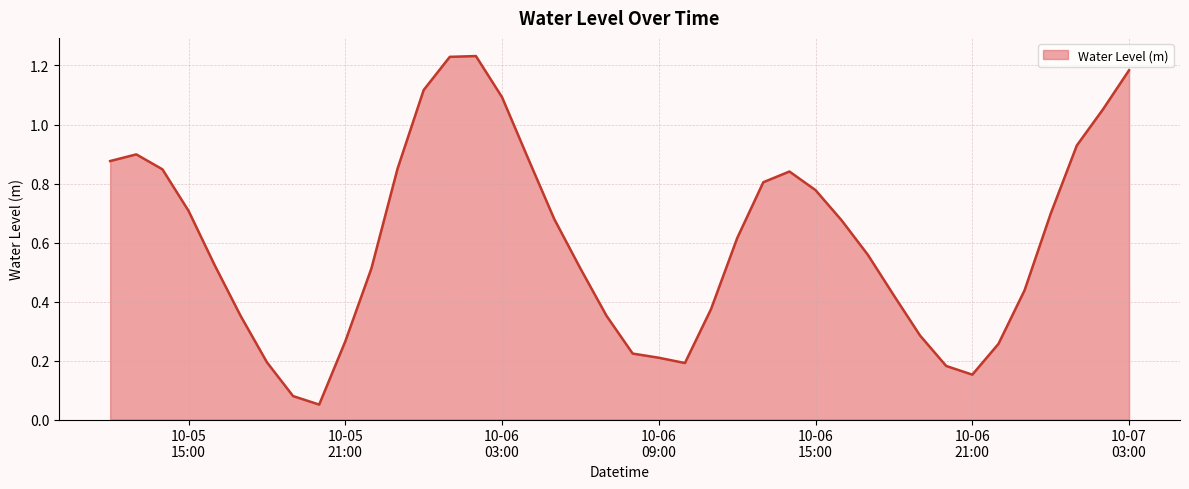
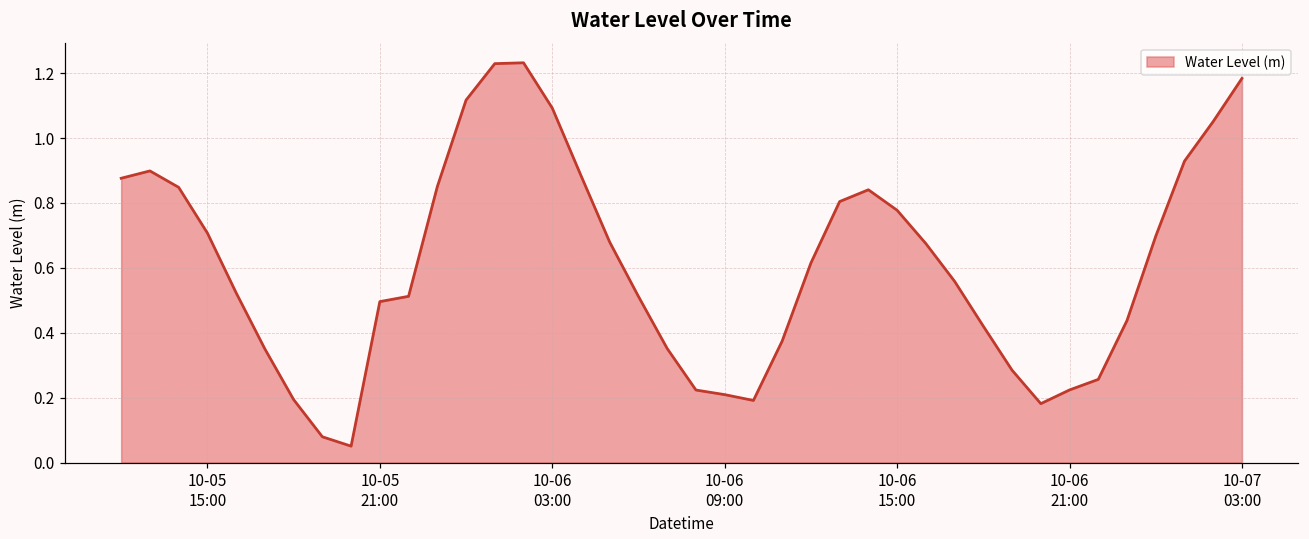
10-05 21:00: 0.26 -> 0.50
10-06 21:00: 0.15 -> 0.22
